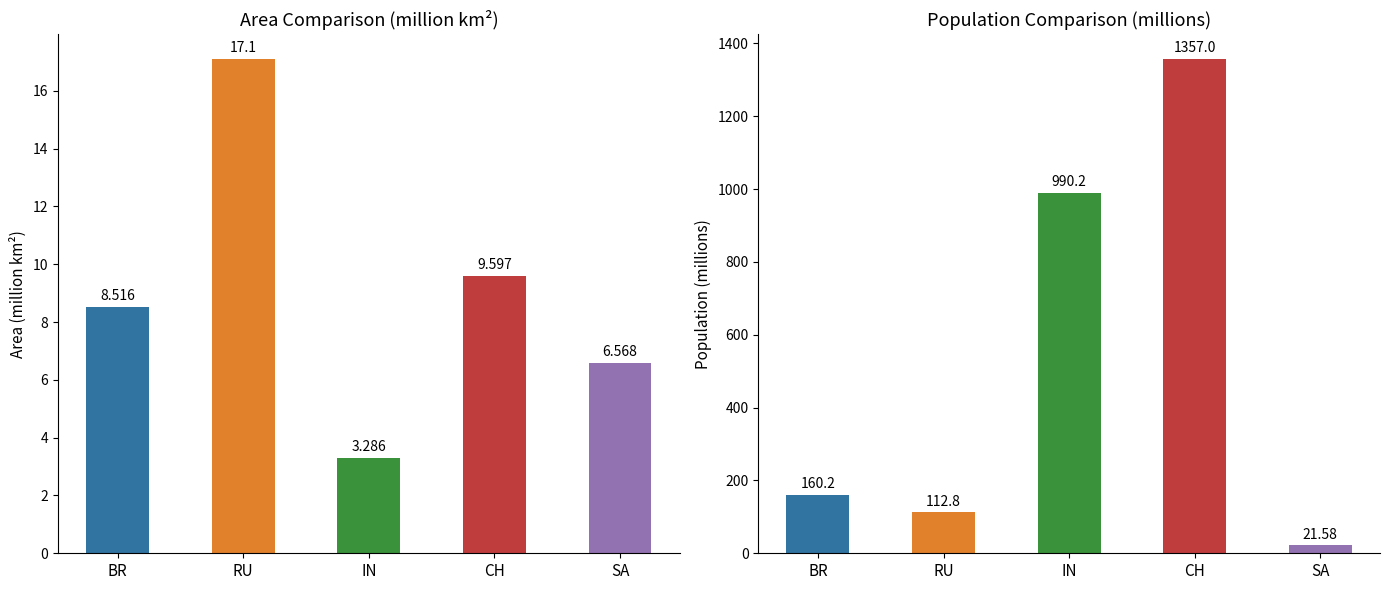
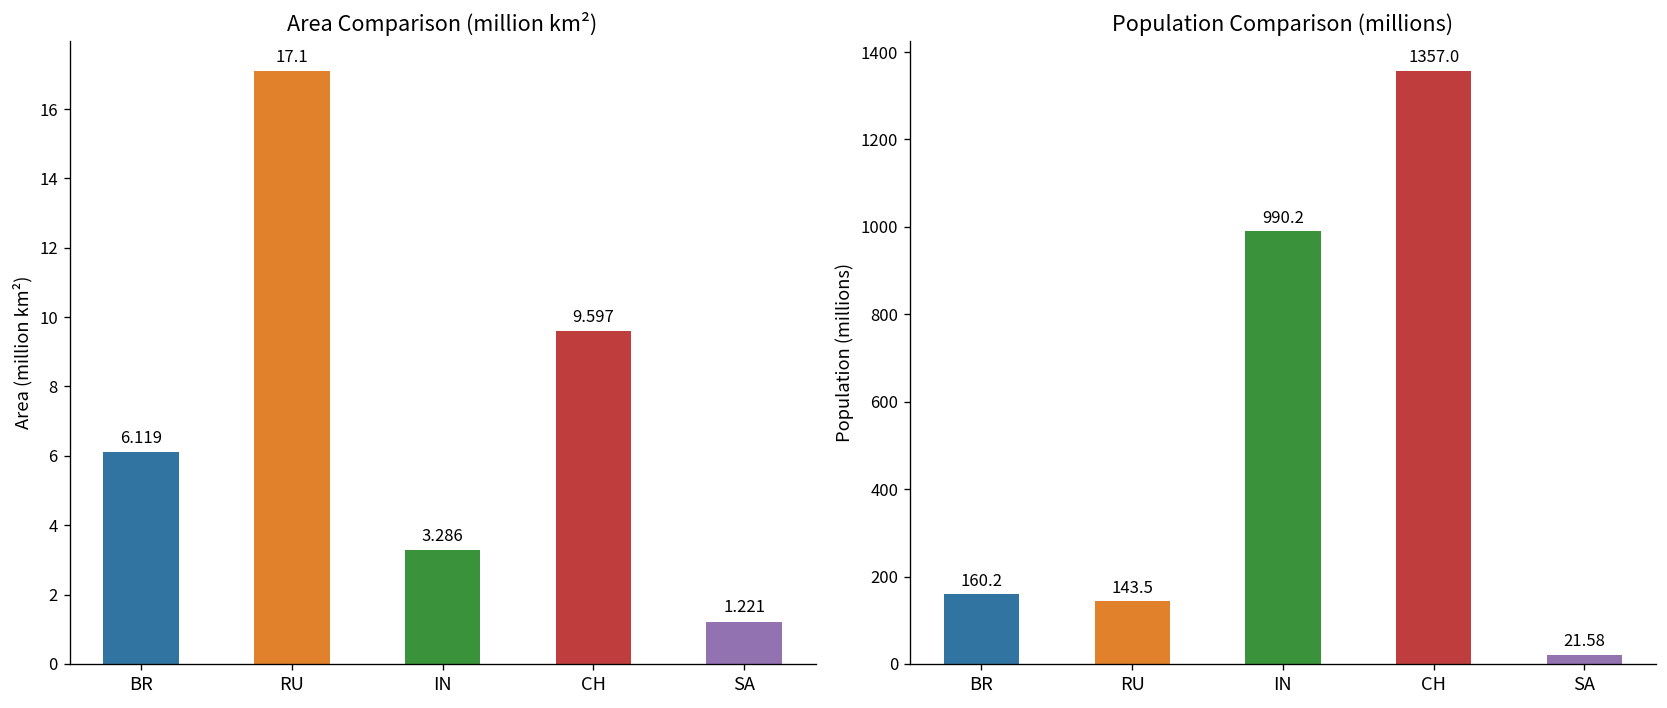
Area Comparison (million km²), BR: 8.516 -> 6.119
Area Comparison (million km²), SA: 6.568 -> 1.221
Population Comparison (millions), RU: 112.8 -> 143.5
